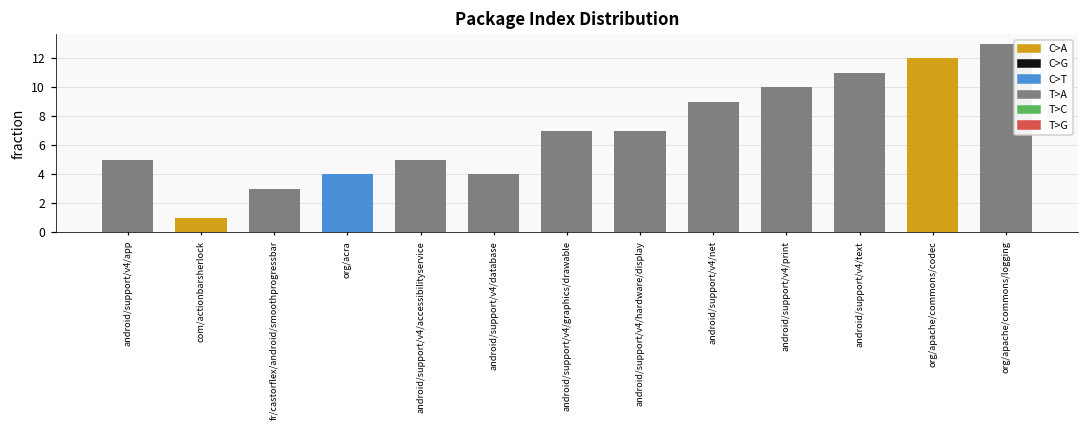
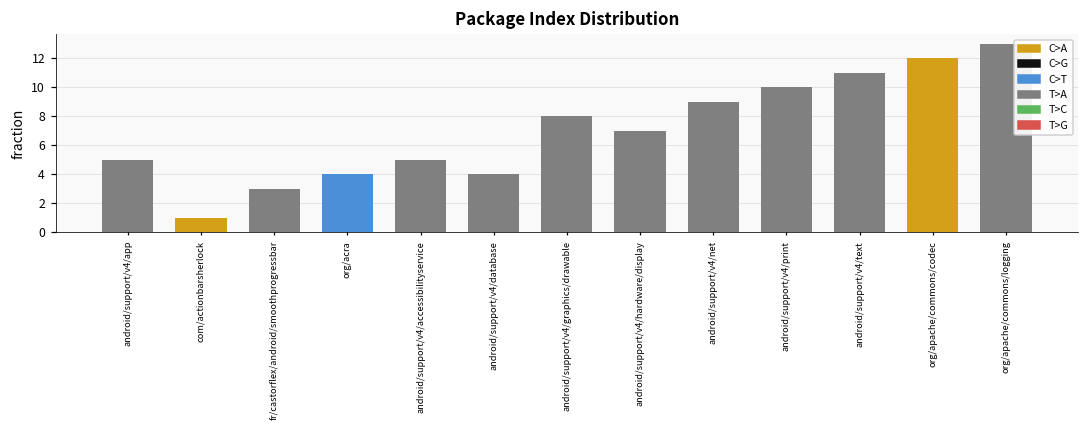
android/support/v4/graphics/drawable: 7 -> 8
